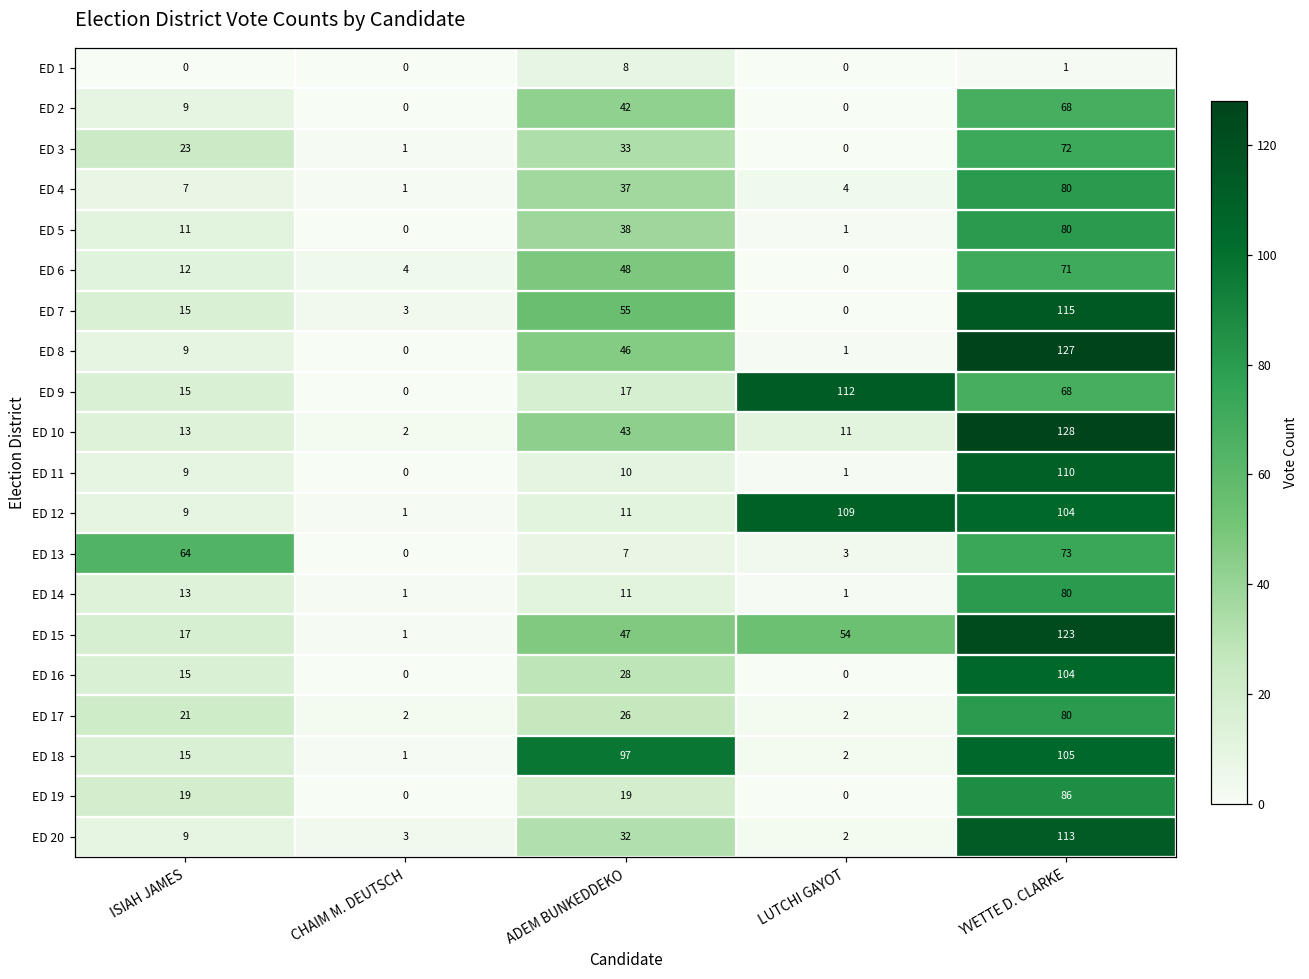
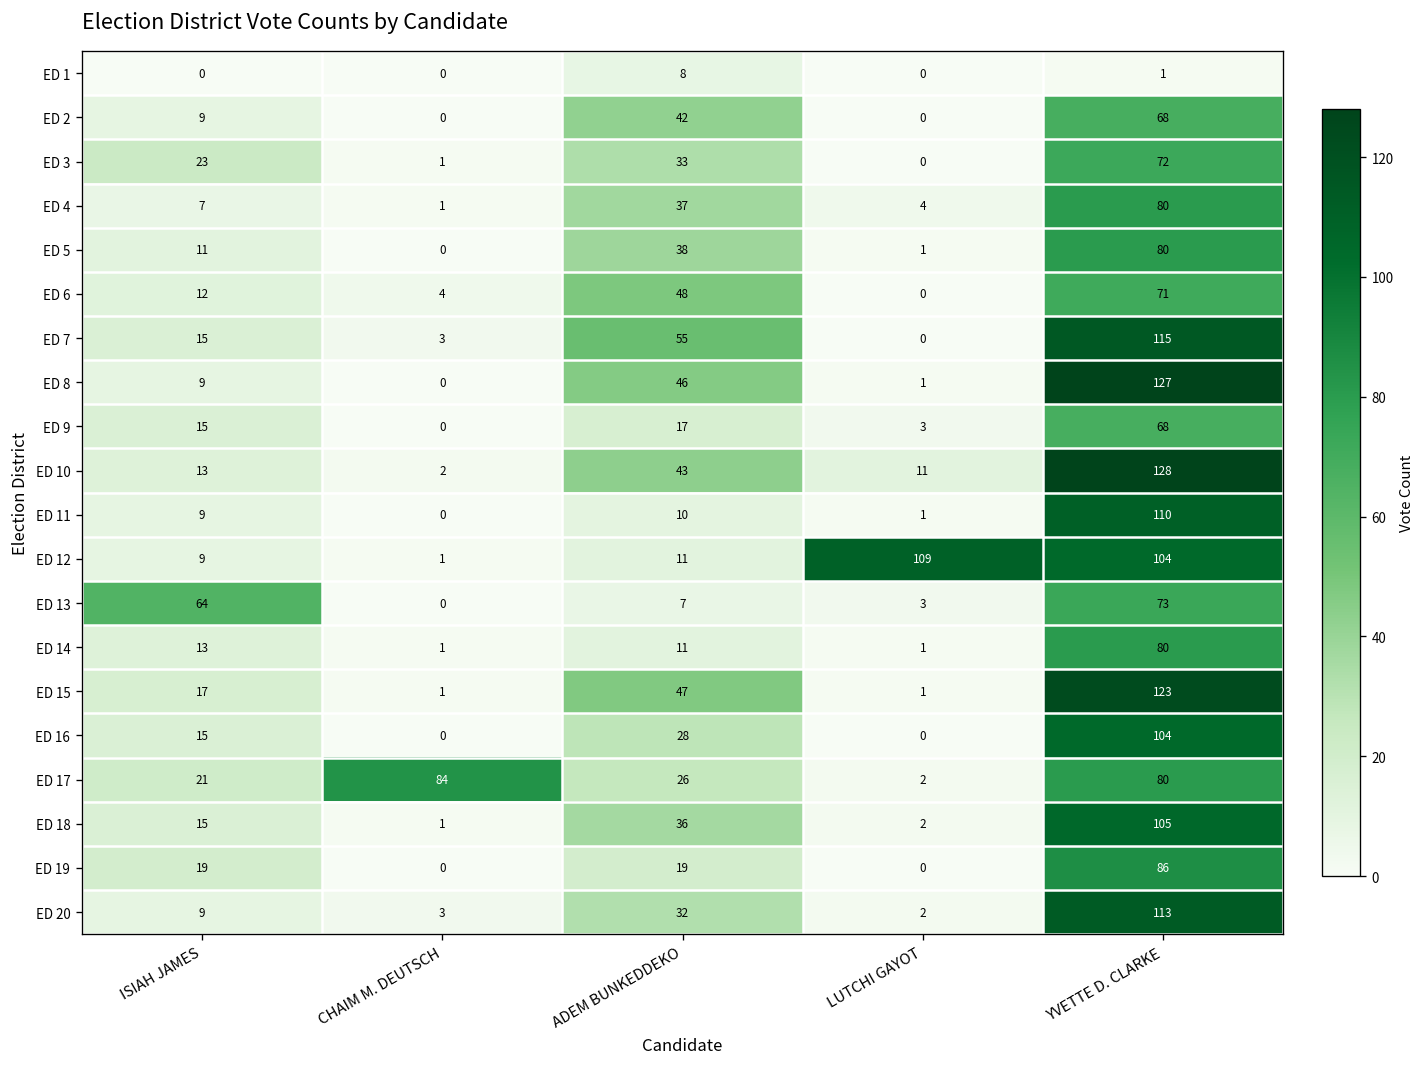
ED 9, LUTCHI GAYOT: 112 -> 3
ED 15, LUTCHI GAYOT: 54 -> 1
ED 17, CHAIM M. DEUTSCH: 2 -> 84
ED 18, ADEM BUNKEDDEKO: 97 -> 36
